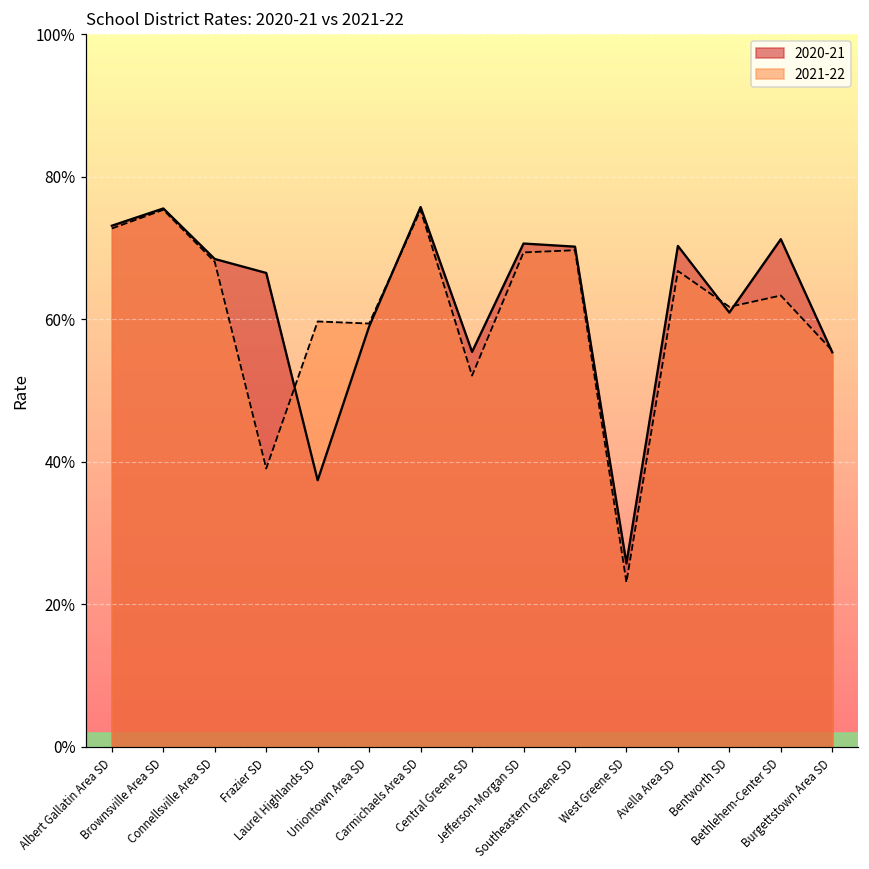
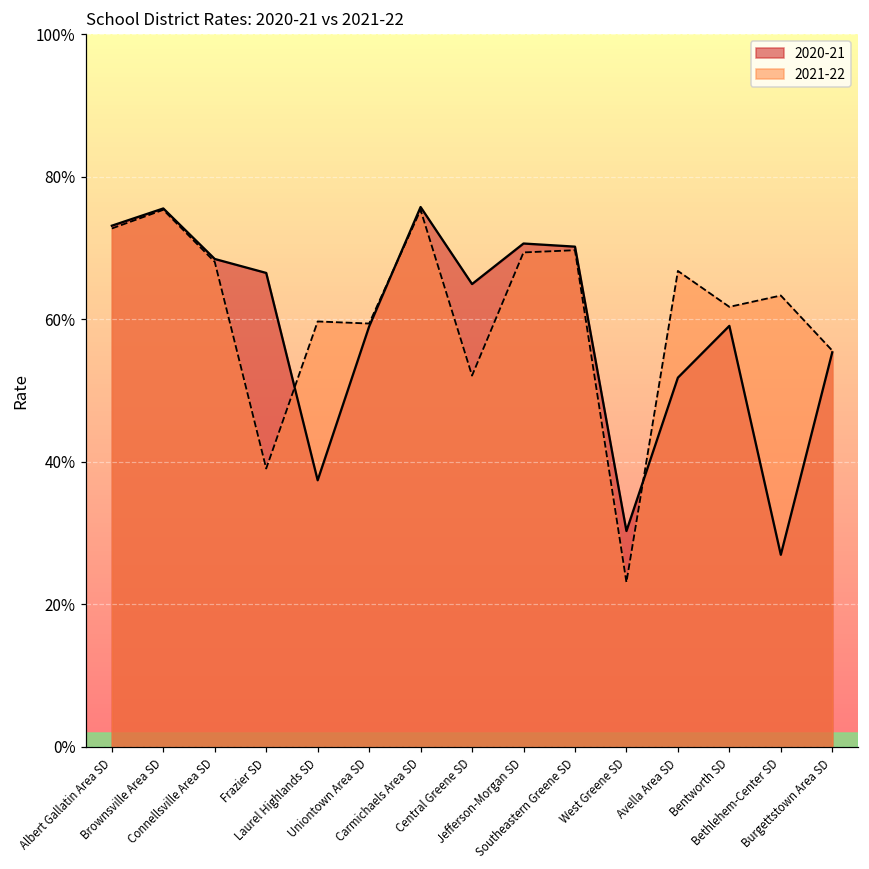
2020-21, Central Greene SD: 55% -> 65%
2020-21, West Greene SD: 26% -> 30%
2020-21, Avella Area SD: 70% -> 52%
2020-21, Bentworth SD: 61% -> 59%
2020-21, Bethlehem-Center SD: 71% -> 27%
